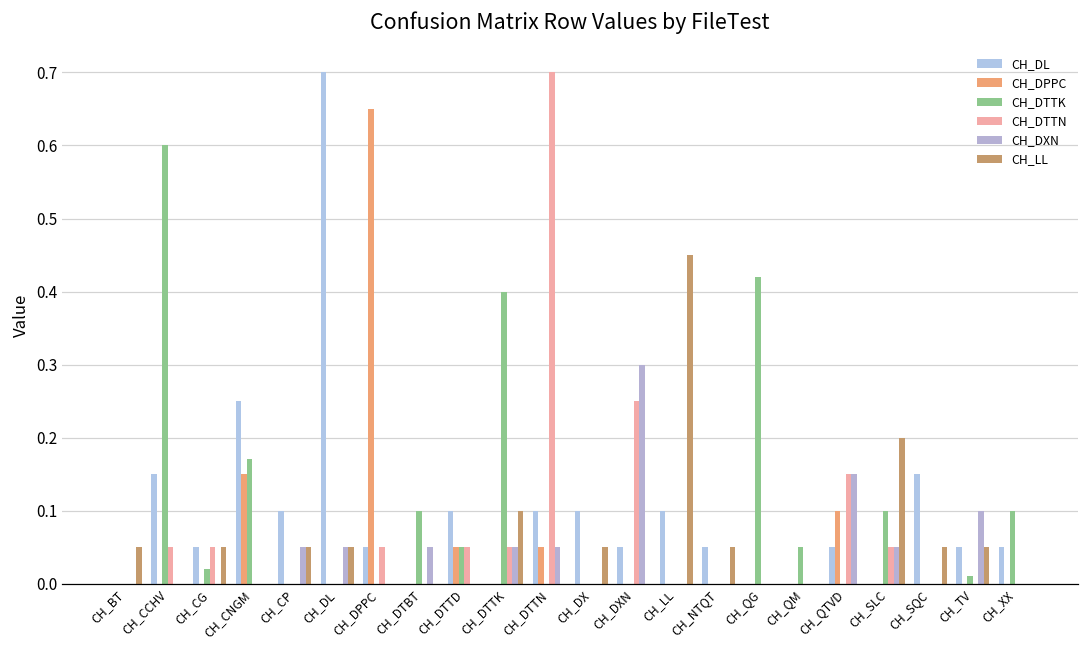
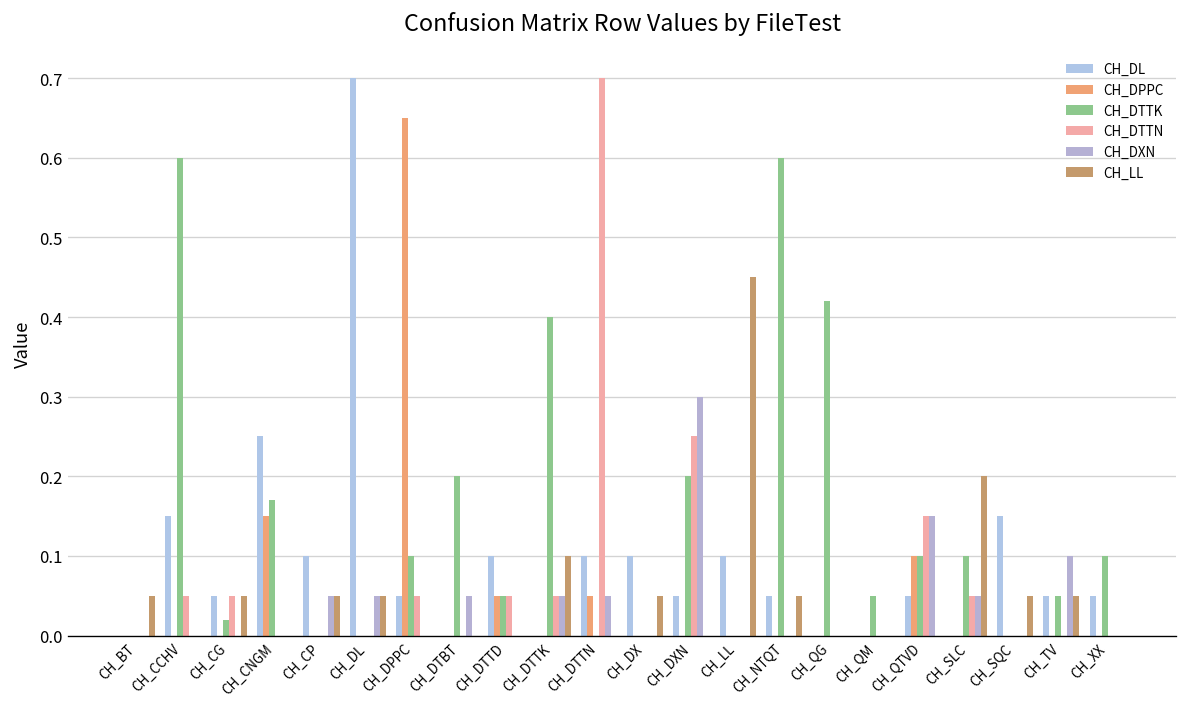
CH_DTTK, CH_DPPC: 0.0 -> 0.1
CH_DTTK, CH_DTBT: 0.1 -> 0.2
CH_DTTK, CH_DXN: 0.0 -> 0.2
CH_DTTK, CH_NTQT: 0.0 -> 0.6
CH_DTTK, CH_QTVD: 0.0 -> 0.1
CH_DTTK, CH_TV: 0.01 -> 0.05
